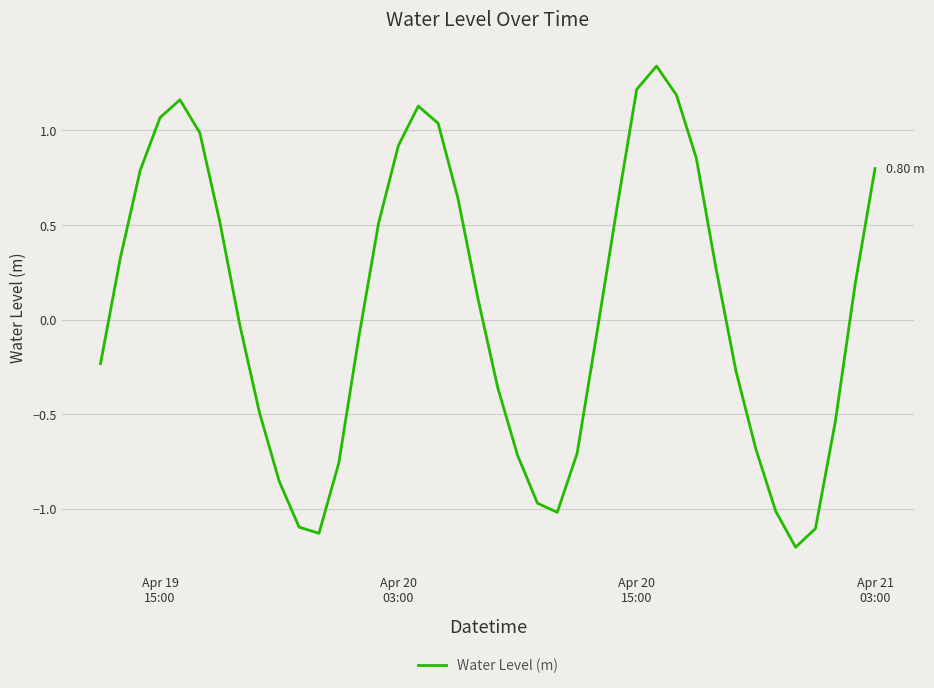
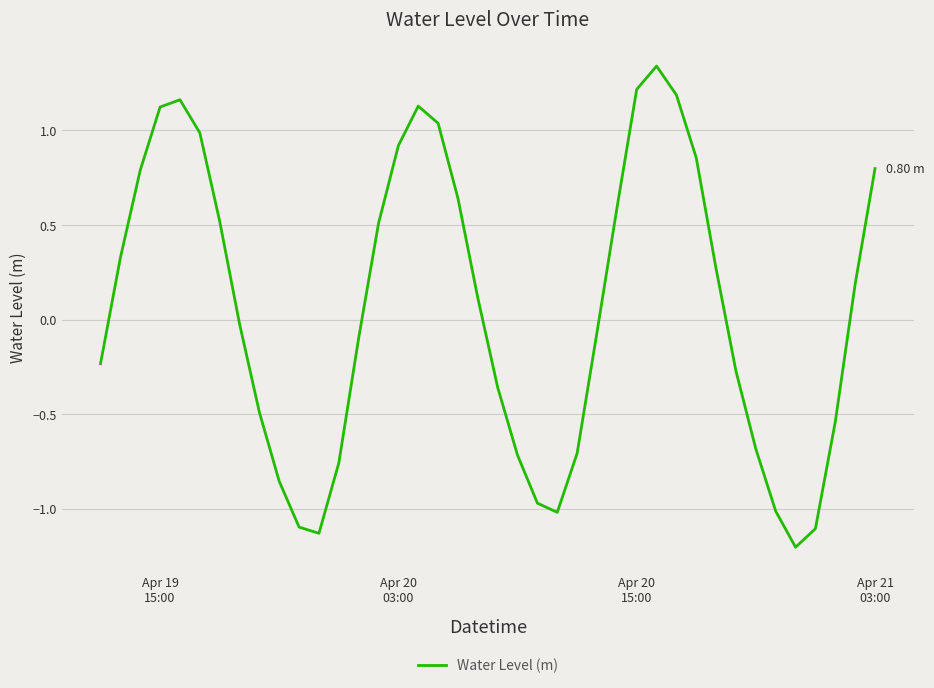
Apr 19 15:00: 1.07 -> 1.12
